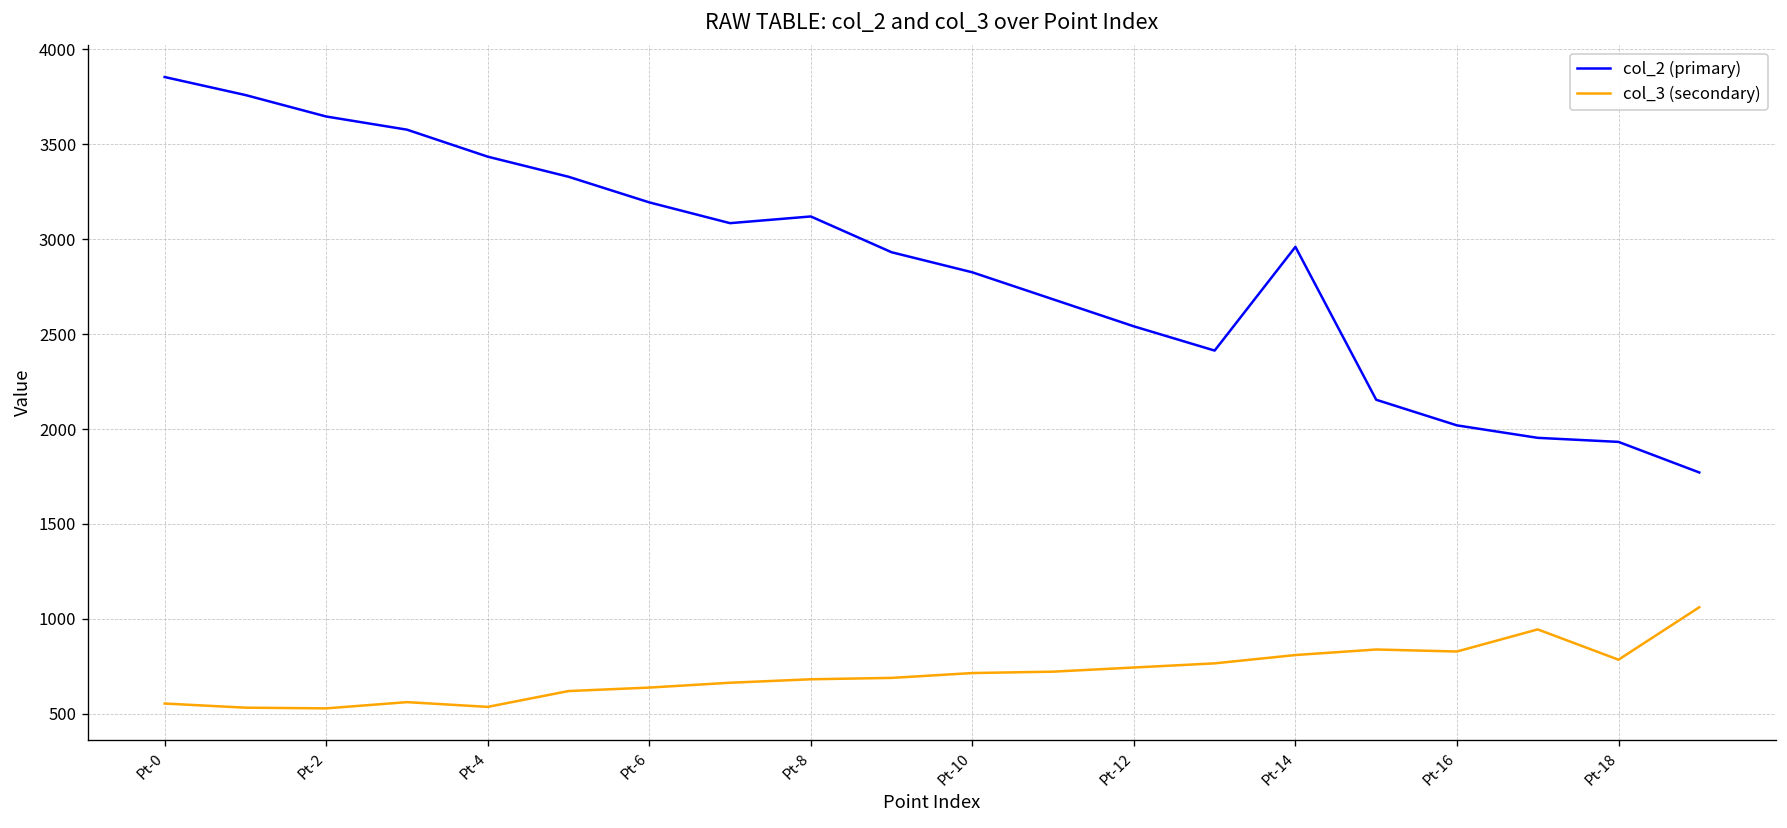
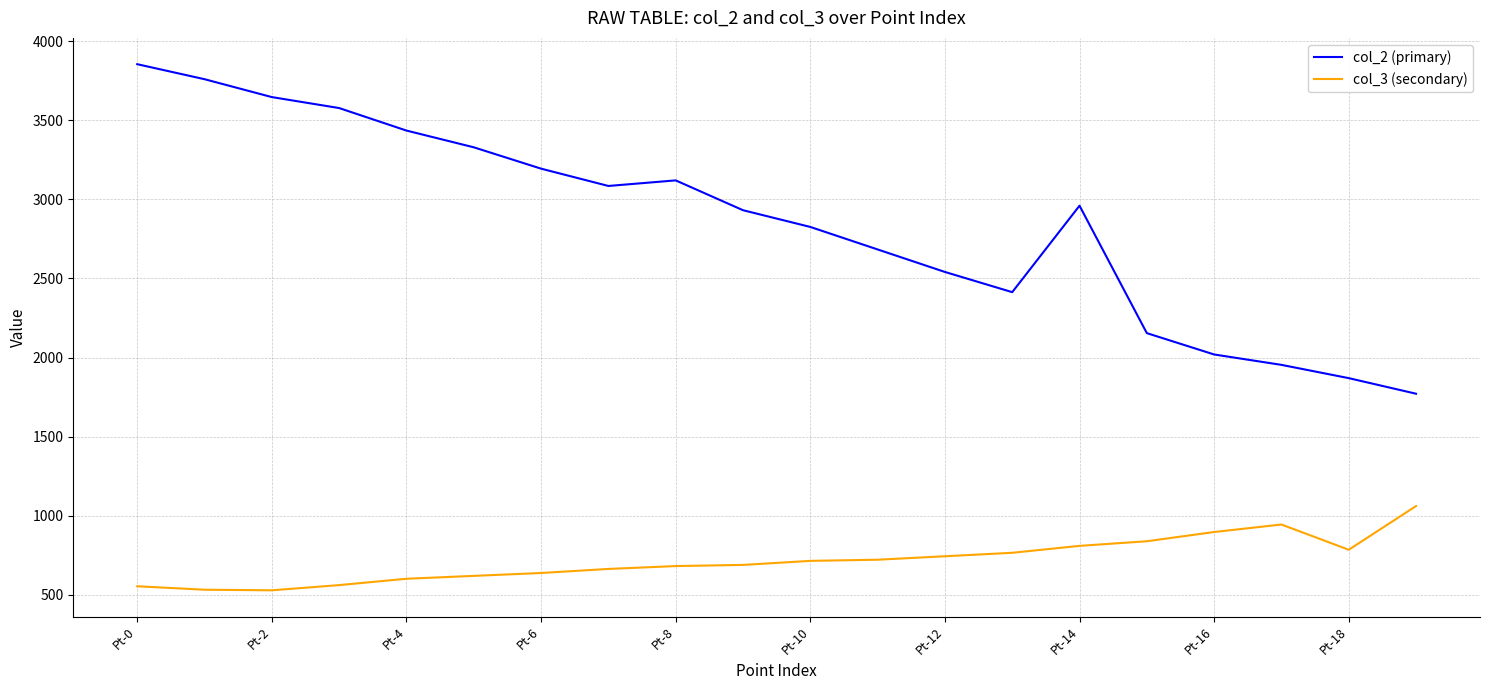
col_3 (secondary), Pt-4: 540 -> 600
col_3 (secondary), Pt-16: 830 -> 900
col_2 (primary), Pt-18: 1930 -> 1870
